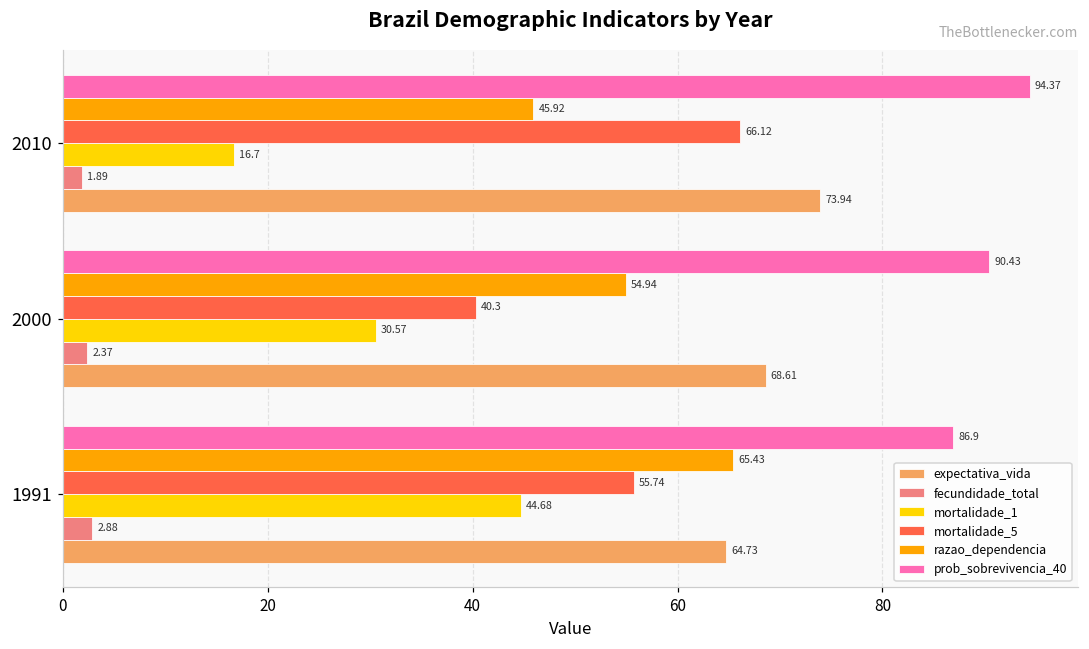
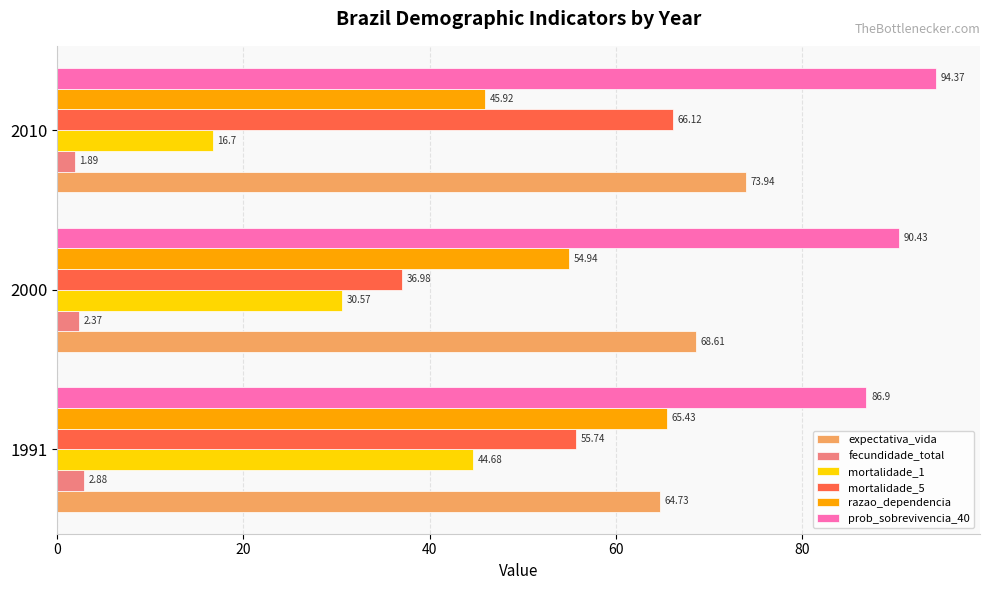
mortalidade_5, 2000: 40.3 -> 36.98
